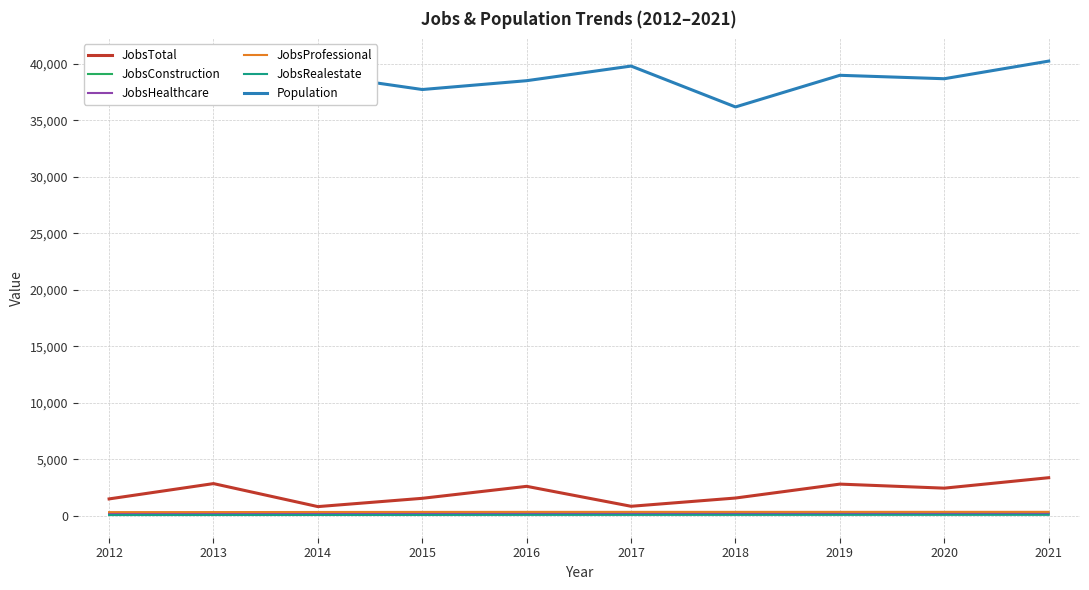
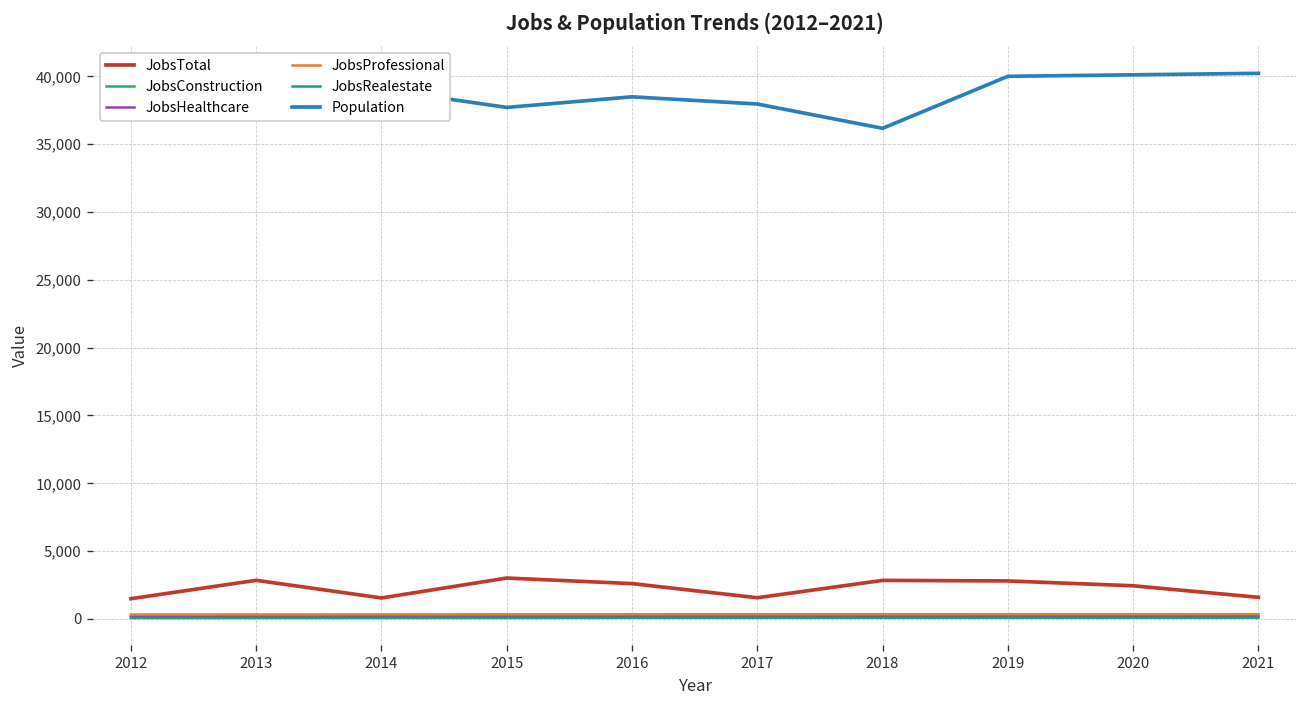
JobsTotal, 2014: 800 -> 1,500
JobsTotal, 2015: 1,500 -> 3,000
JobsTotal, 2017: 800 -> 1,600
Population, 2017: 39,800 -> 38,000
JobsTotal, 2018: 1,600 -> 2,800
Population, 2019: 39,000 -> 40,000
Population, 2020: 38,700 -> 40,100
JobsTotal, 2021: 3,400 -> 1,600
